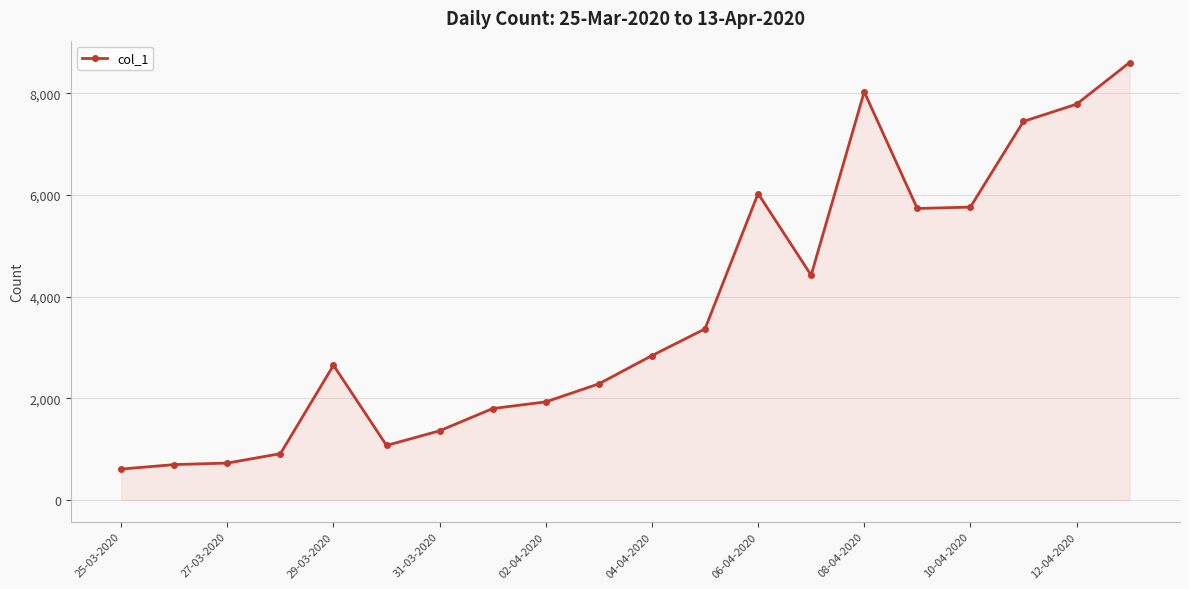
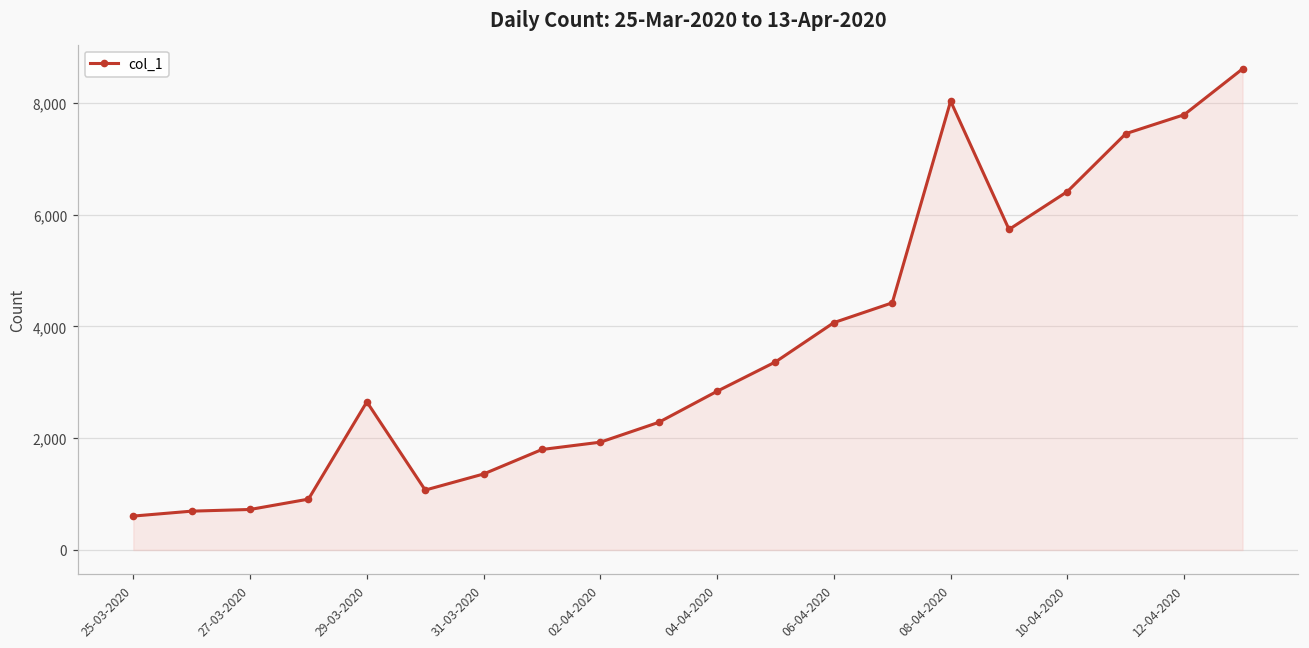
06-04-2020: 6,000 -> 4,100
10-04-2020: 5,800 -> 6,400
